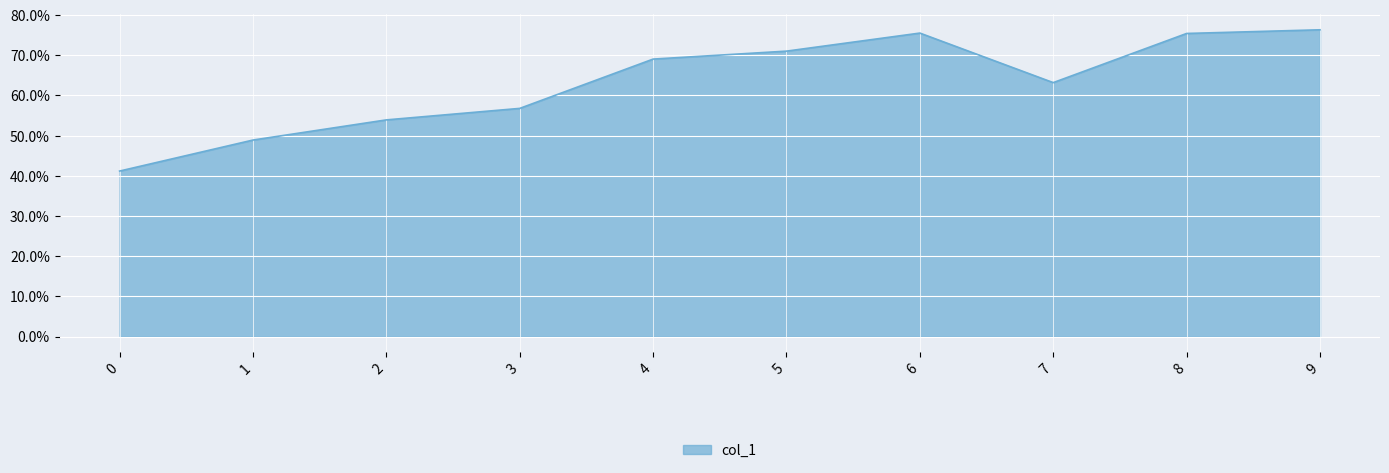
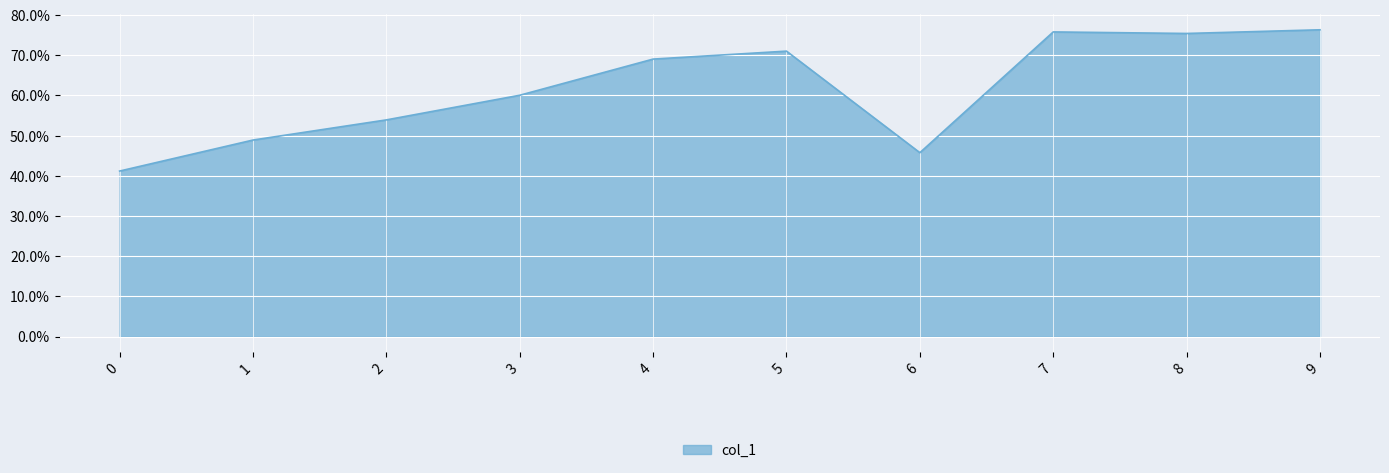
3: 57% -> 60%
6: 76% -> 46%
7: 63% -> 76%
